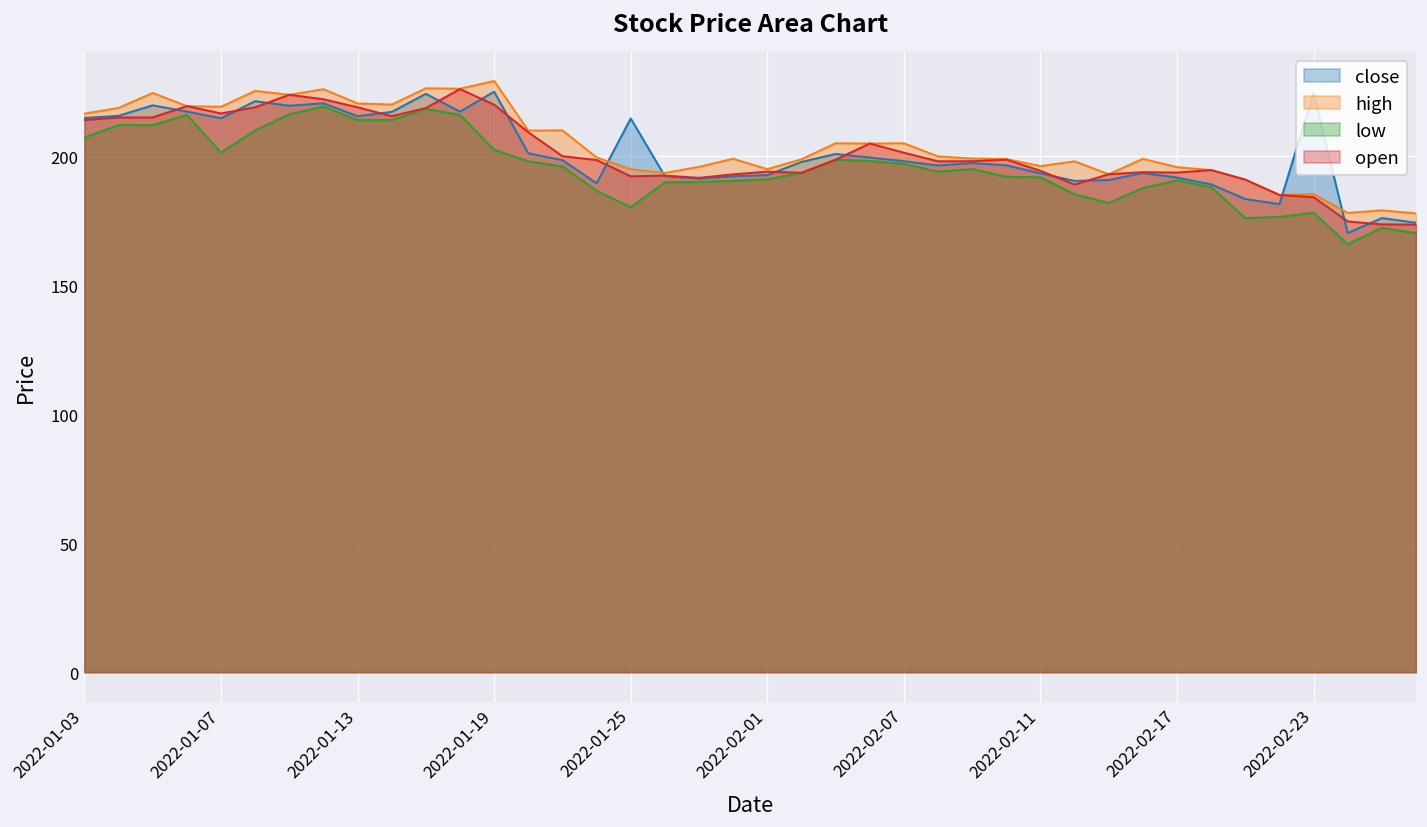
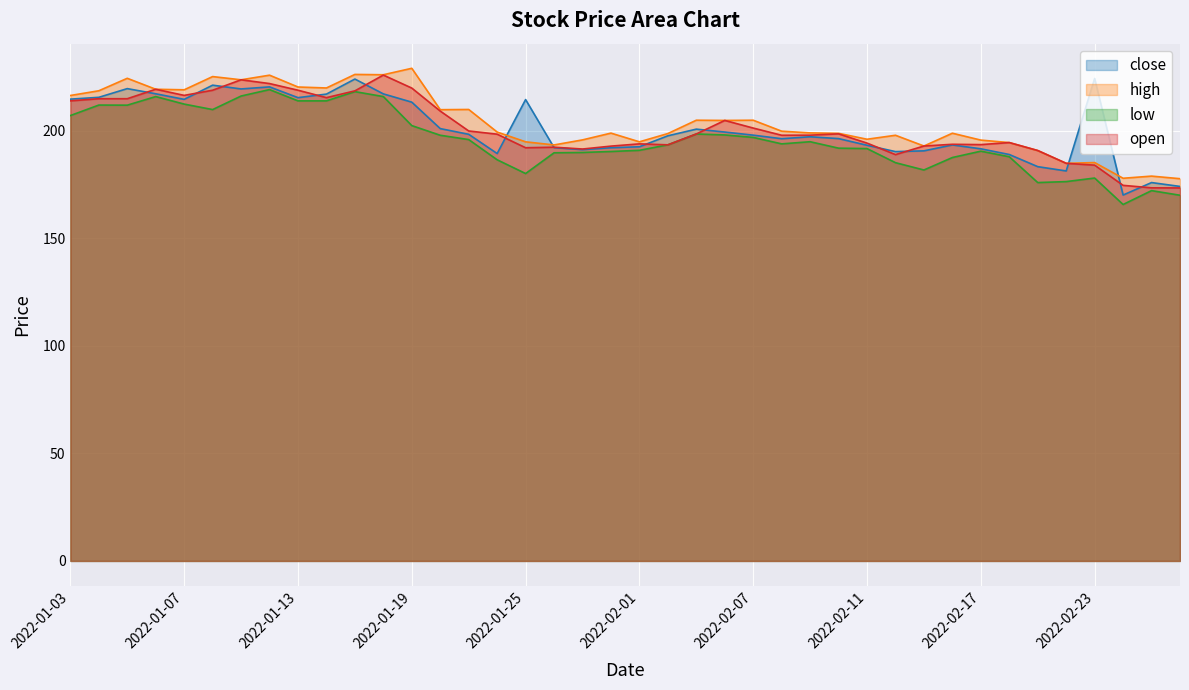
low, 2022-01-07: 201 -> 213
close, 2022-01-19: 225 -> 213
